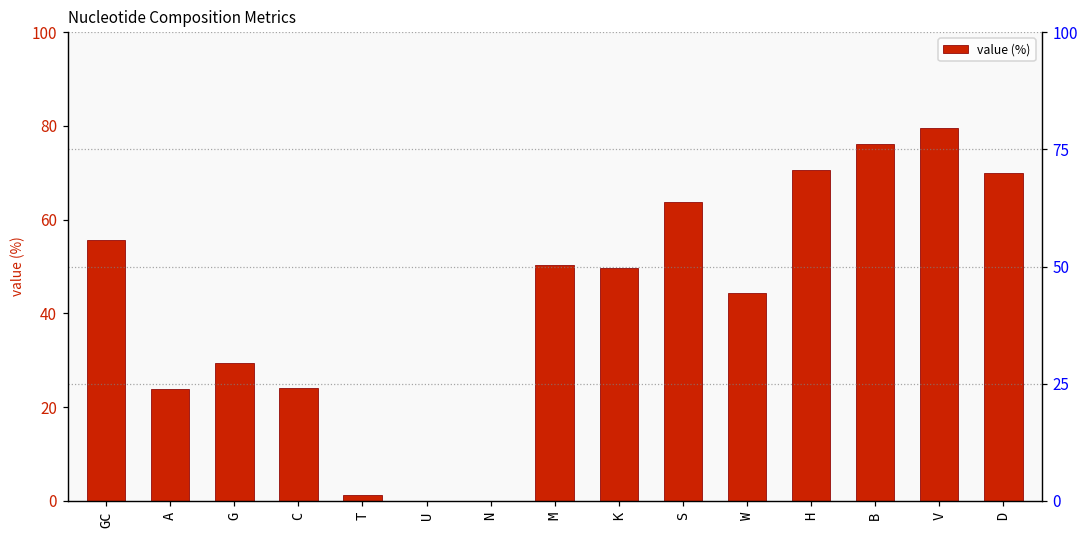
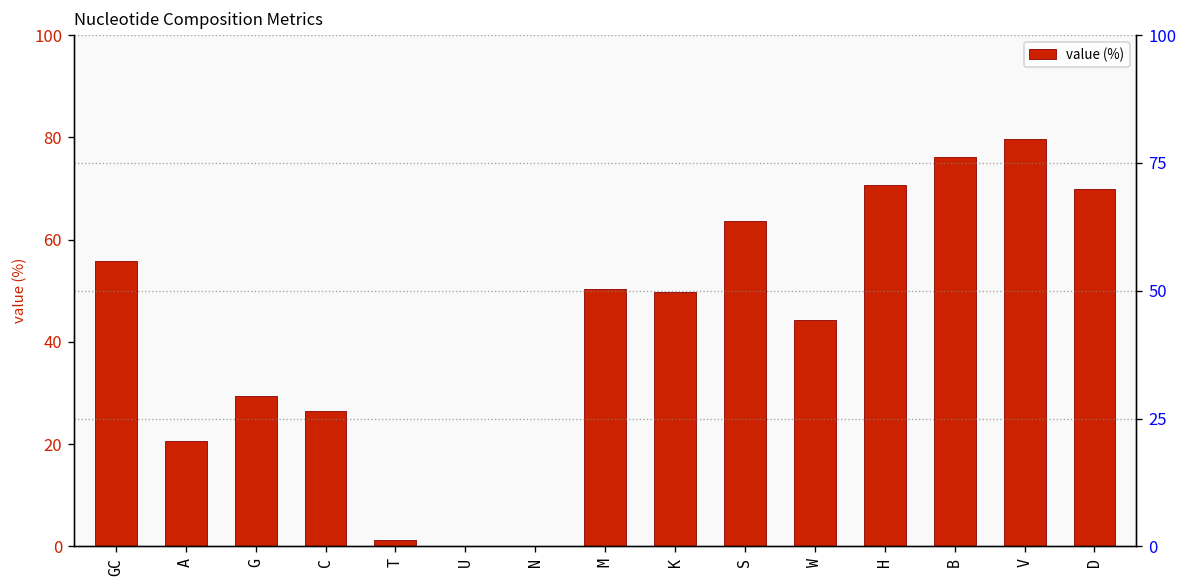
A: 24 -> 21
C: 24 -> 26
